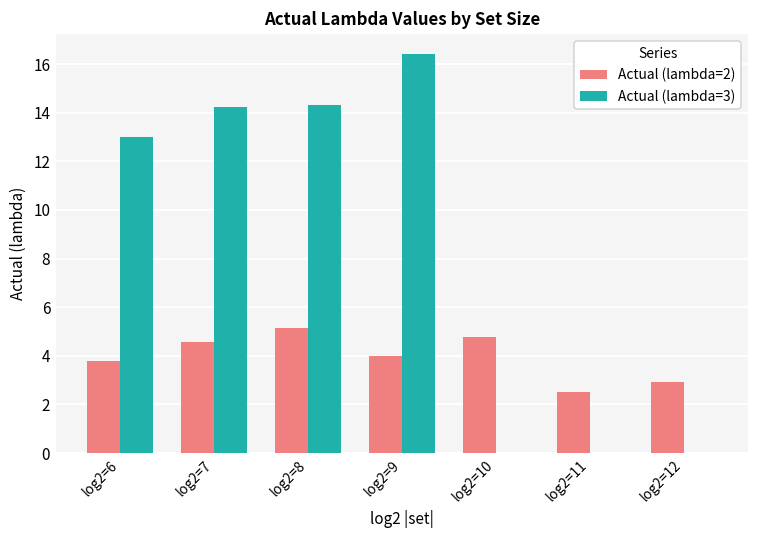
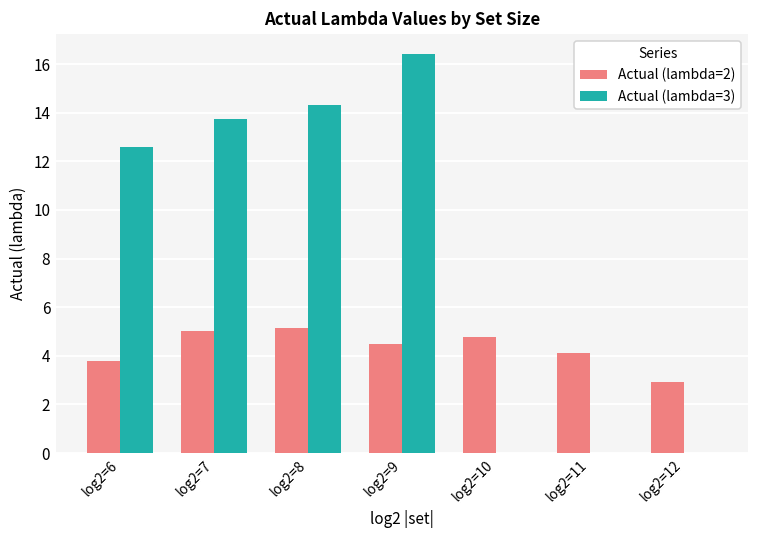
Actual (lambda=3), log2=6: 13.0 -> 12.6
Actual (lambda=2), log2=7: 4.6 -> 5.0
Actual (lambda=3), log2=7: 14.2 -> 13.8
Actual (lambda=2), log2=9: 4.0 -> 4.5
Actual (lambda=2), log2=11: 2.5 -> 4.1
